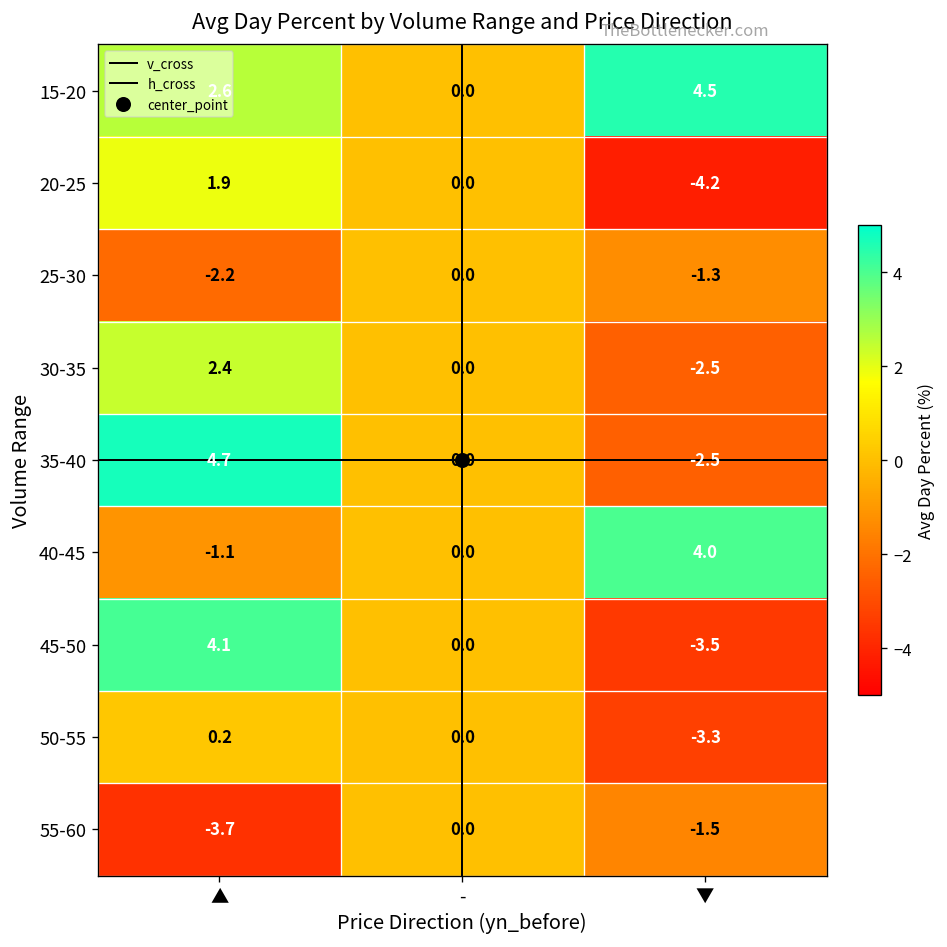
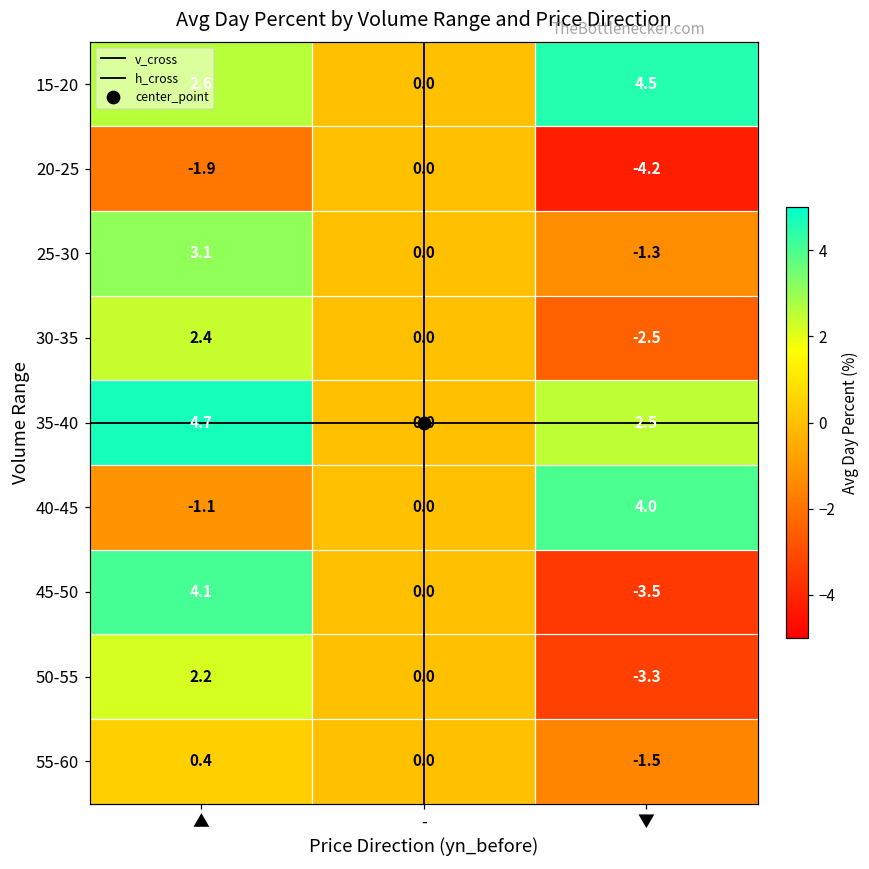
20-25, ▲: 1.9 -> -1.9
25-30, ▲: -2.2 -> 3.1
35-40, ▼: -2.5 -> 2.5
50-55, ▲: 0.2 -> 2.2
55-60, ▲: -3.7 -> 0.4
